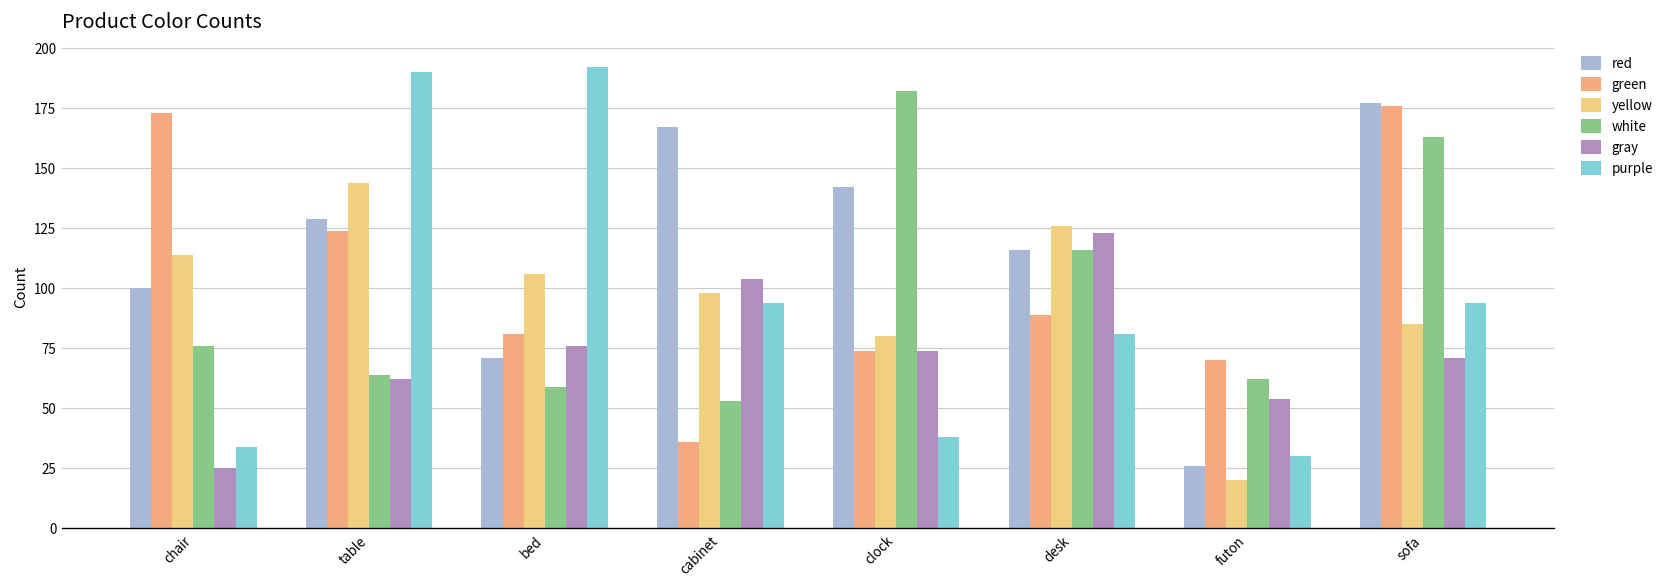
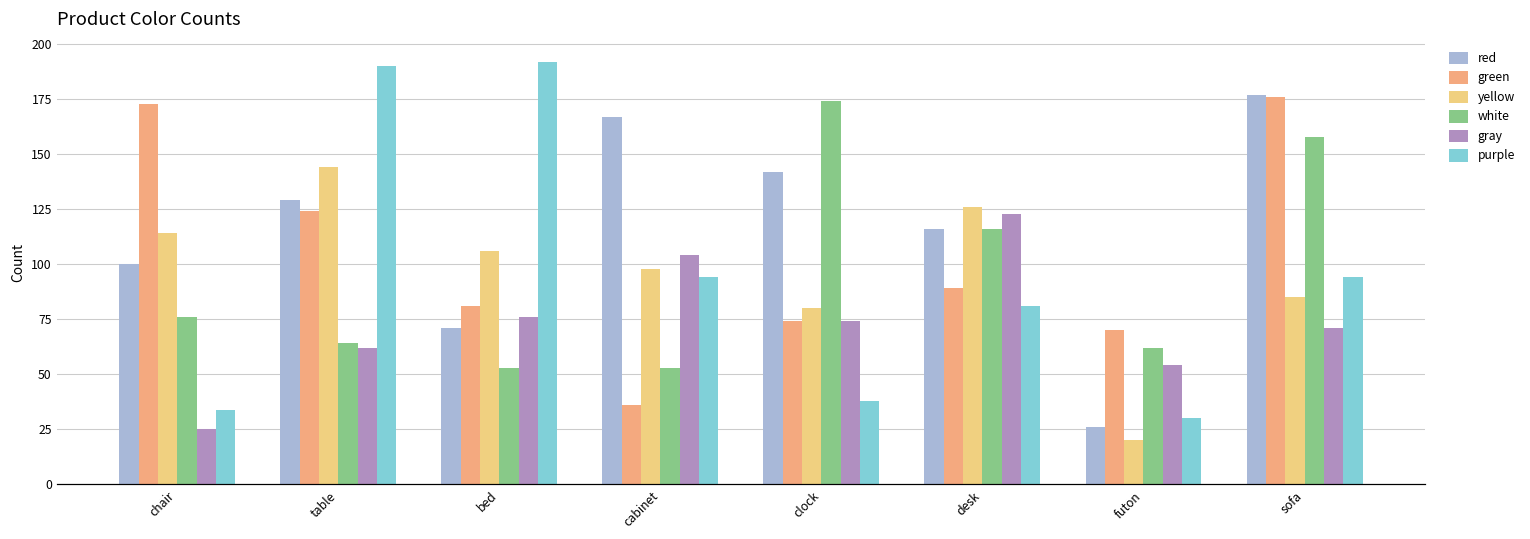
white, bed: 59 -> 53
white, clock: 182 -> 174
white, sofa: 163 -> 158
